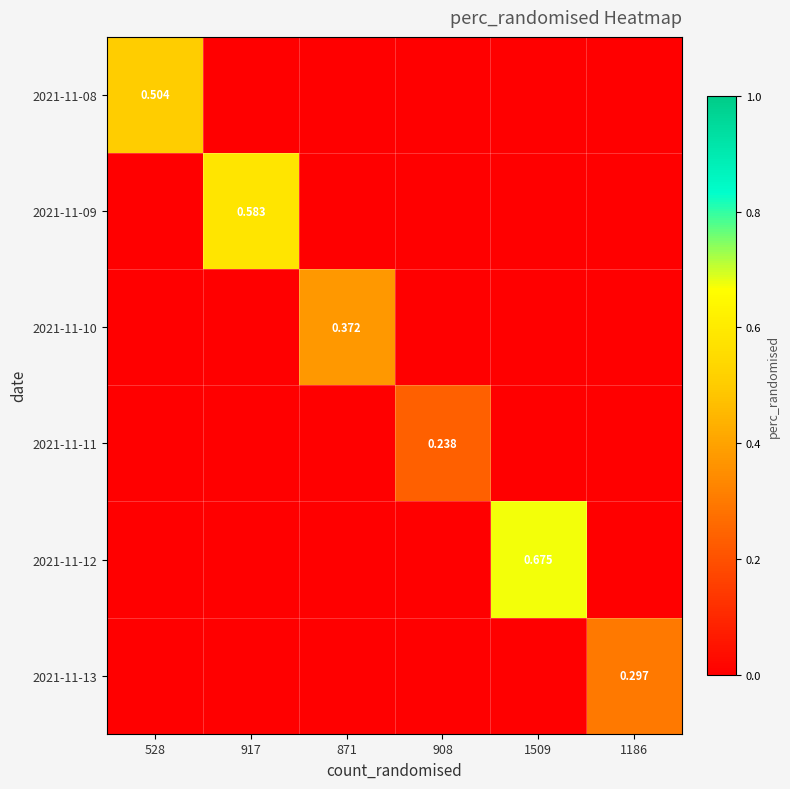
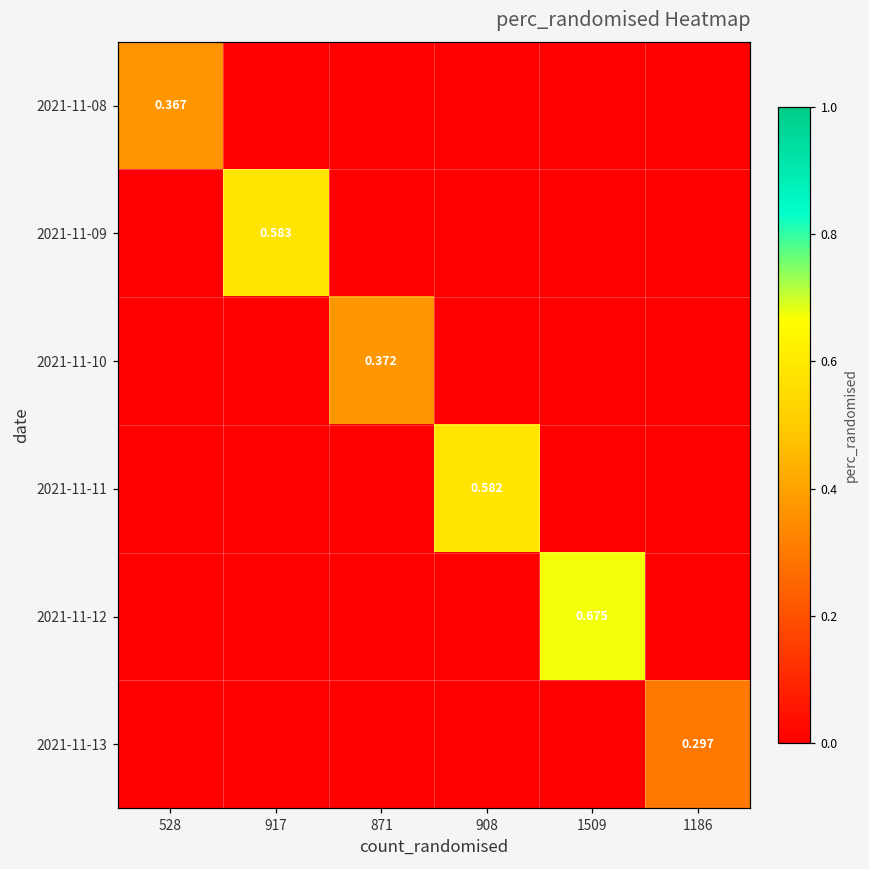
2021-11-08, 528: 0.504 -> 0.367
2021-11-11, 908: 0.238 -> 0.582
